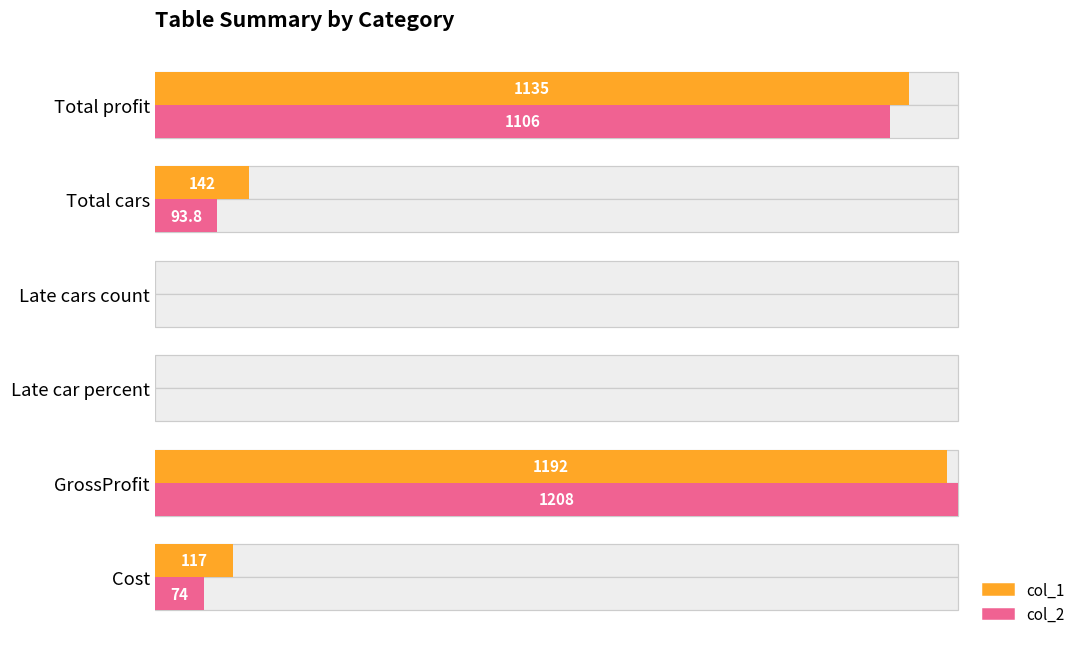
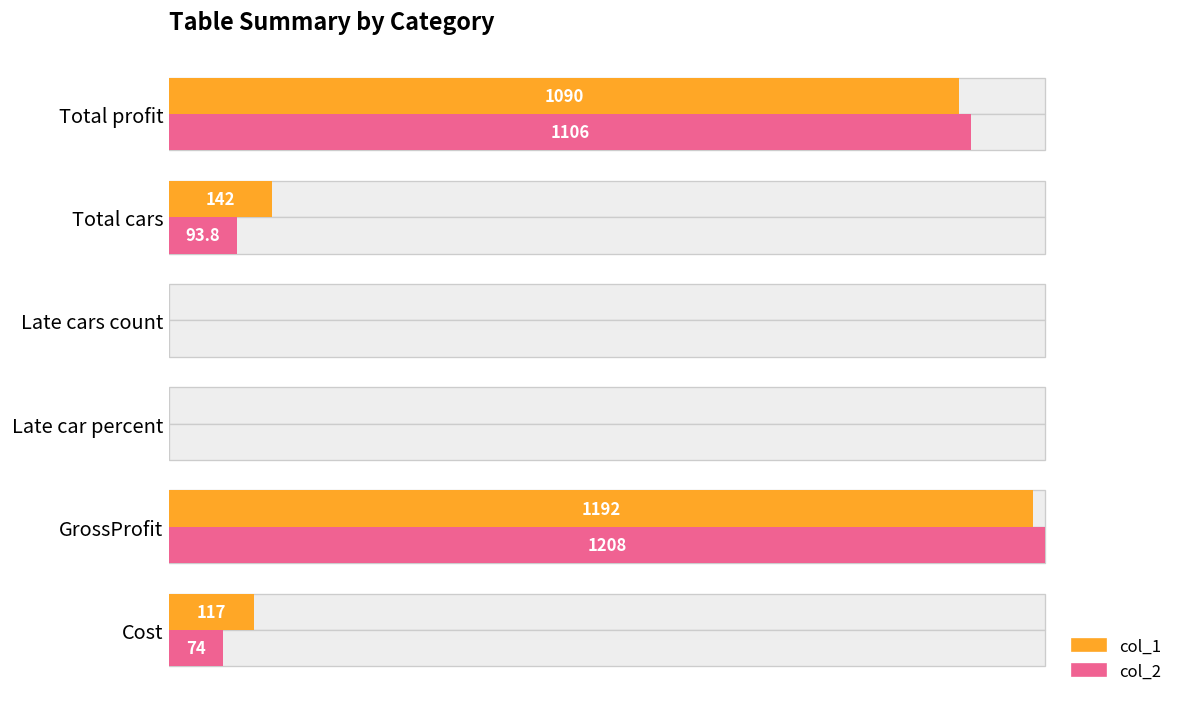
col_1, Total profit: 1135 -> 1090
